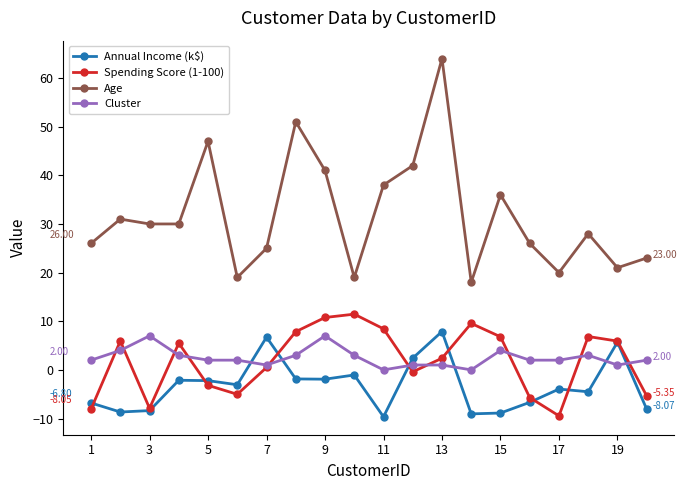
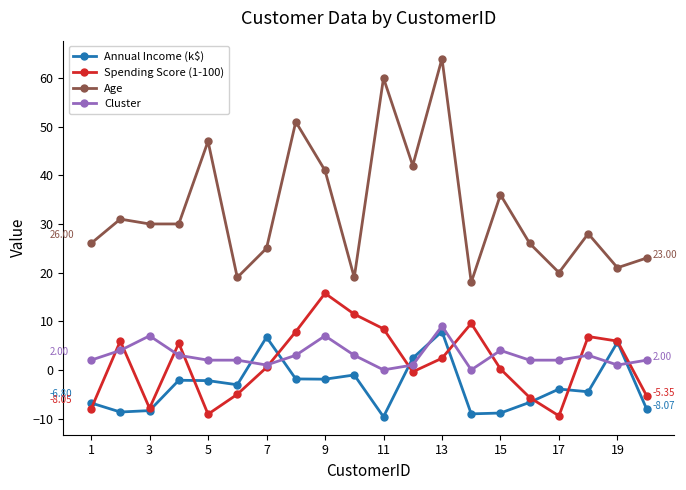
Spending Score (1-100), 5: -3 -> -9
Spending Score (1-100), 9: 11 -> 16
Age, 11: 38 -> 60
Cluster, 13: 1 -> 9
Spending Score (1-100), 15: 7 -> 0
